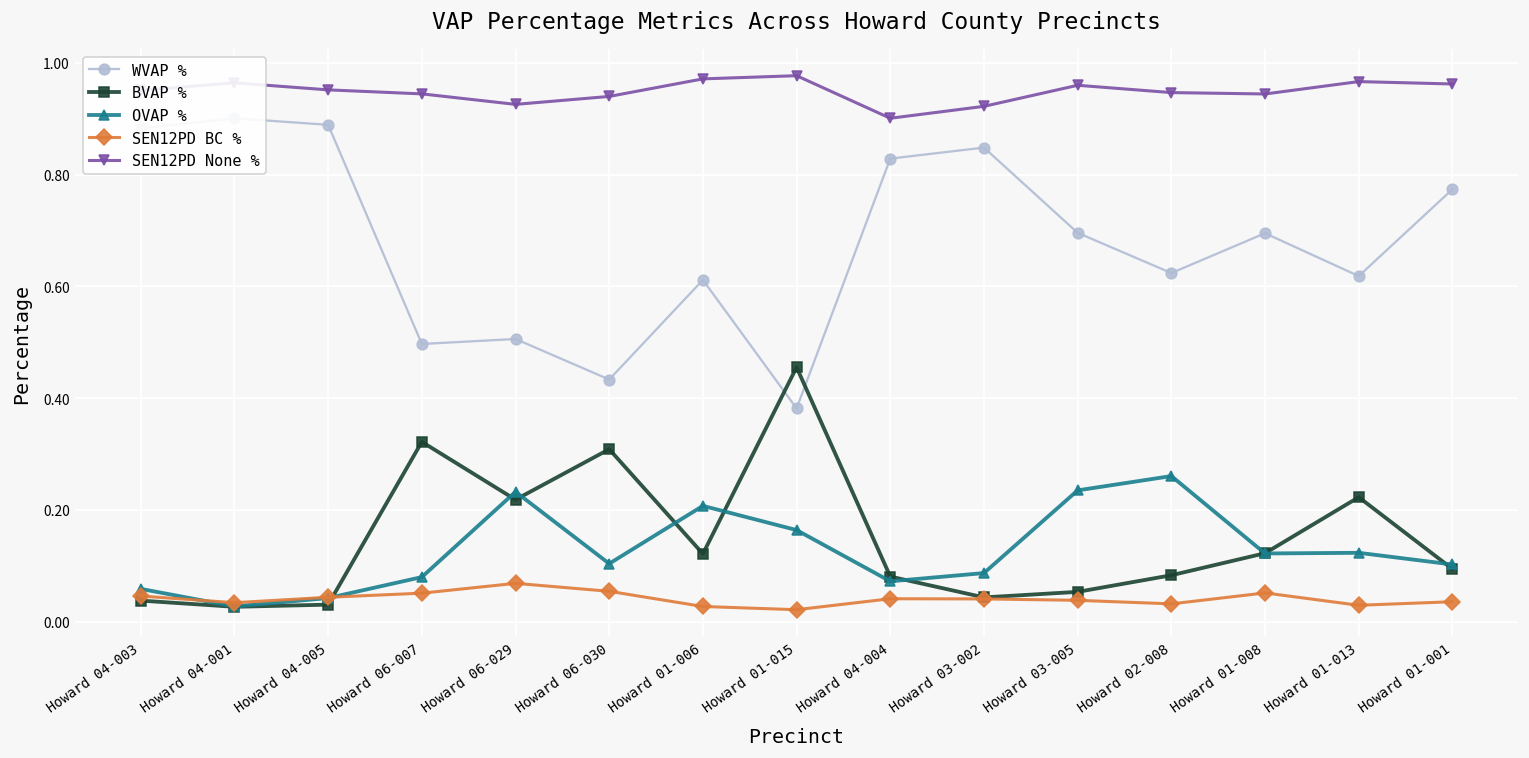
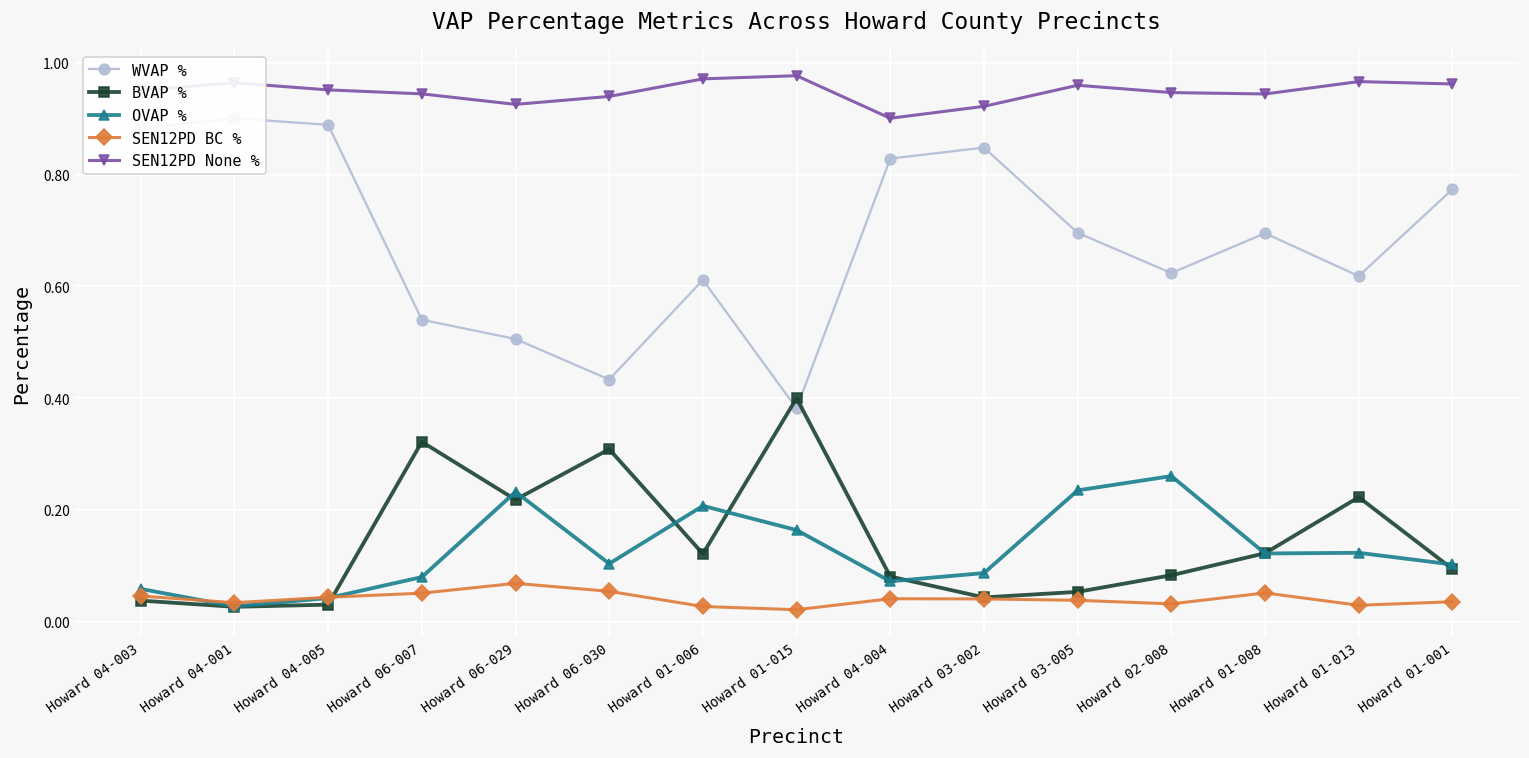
WVAP %, Howard 06-007: 0.50 -> 0.54
BVAP %, Howard 01-015: 0.46 -> 0.40
